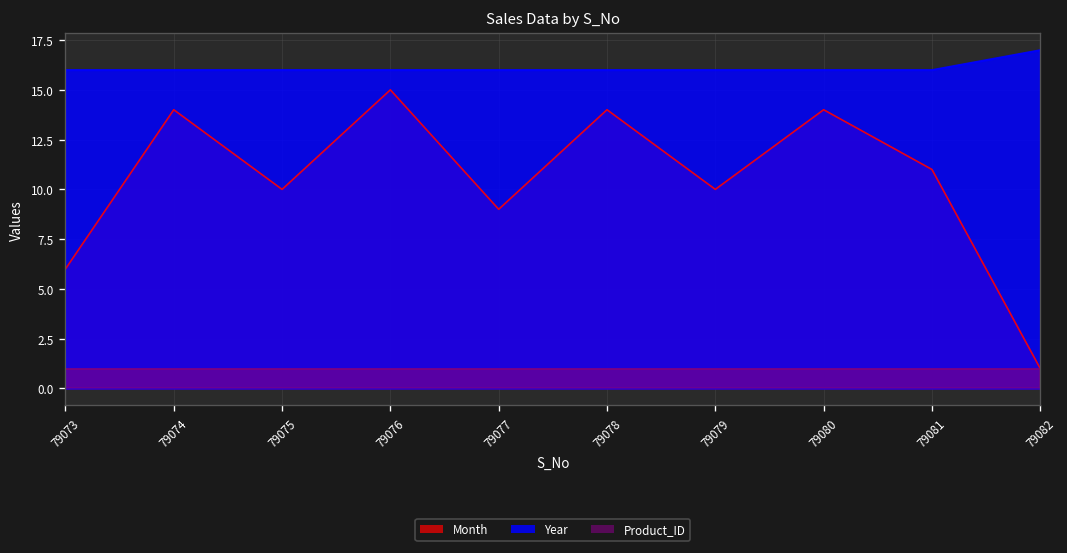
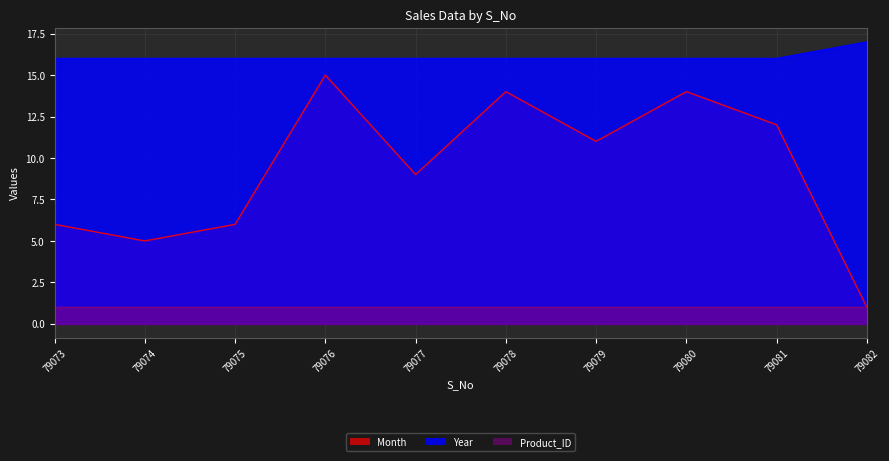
Month, 79074: 14 -> 5
Month, 79075: 10 -> 6
Month, 79079: 10 -> 11
Month, 79081: 11 -> 12
